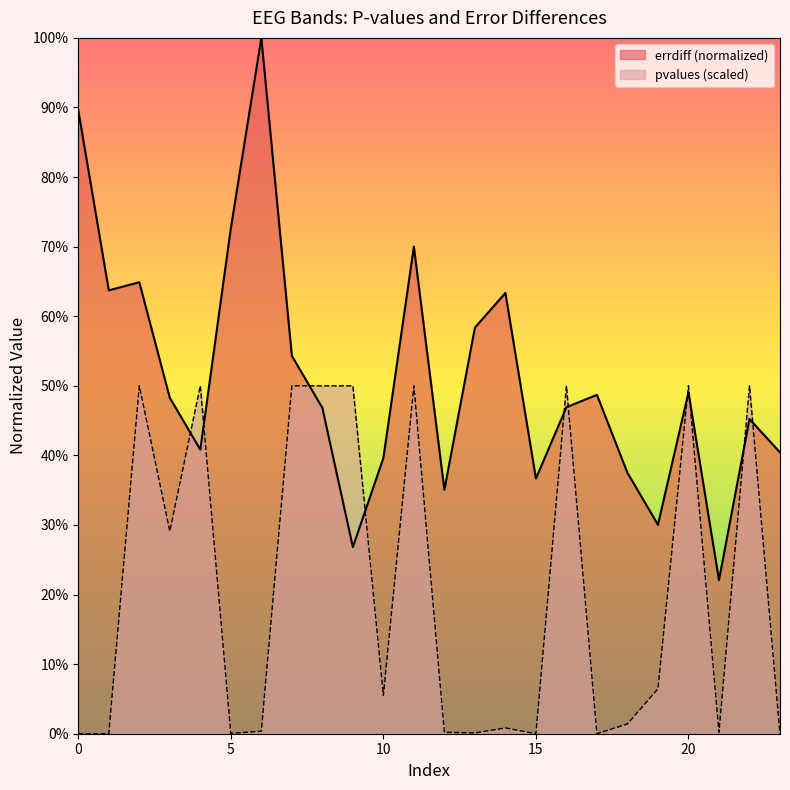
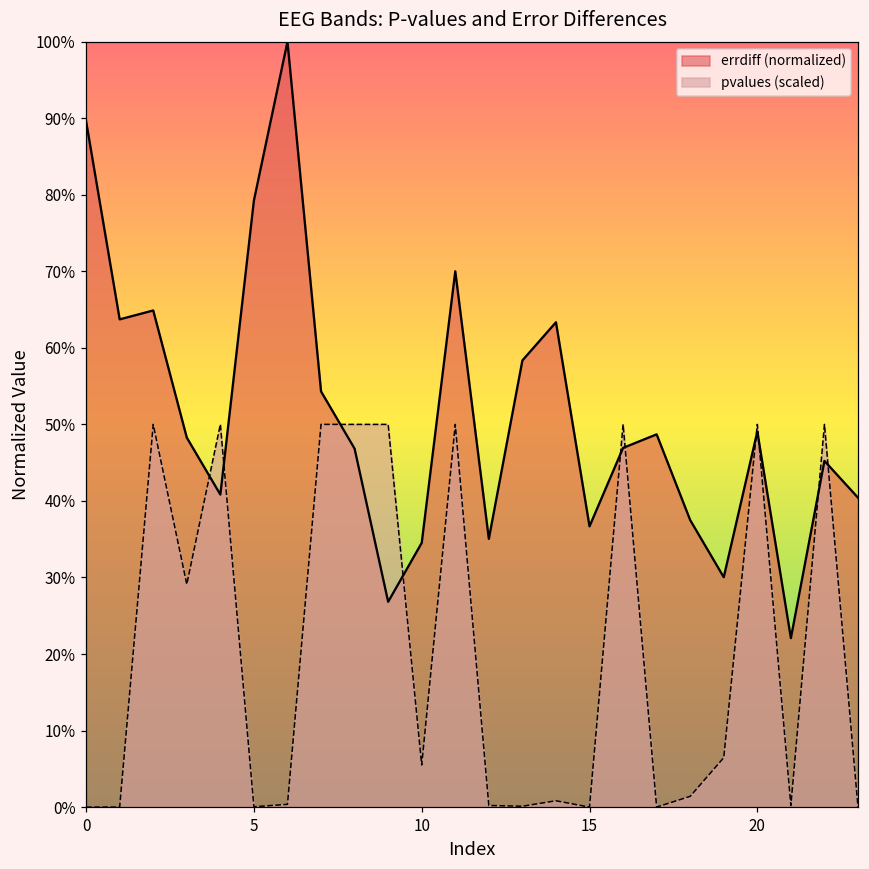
errdiff (normalized), 5: 73% -> 79%
errdiff (normalized), 10: 40% -> 35%
